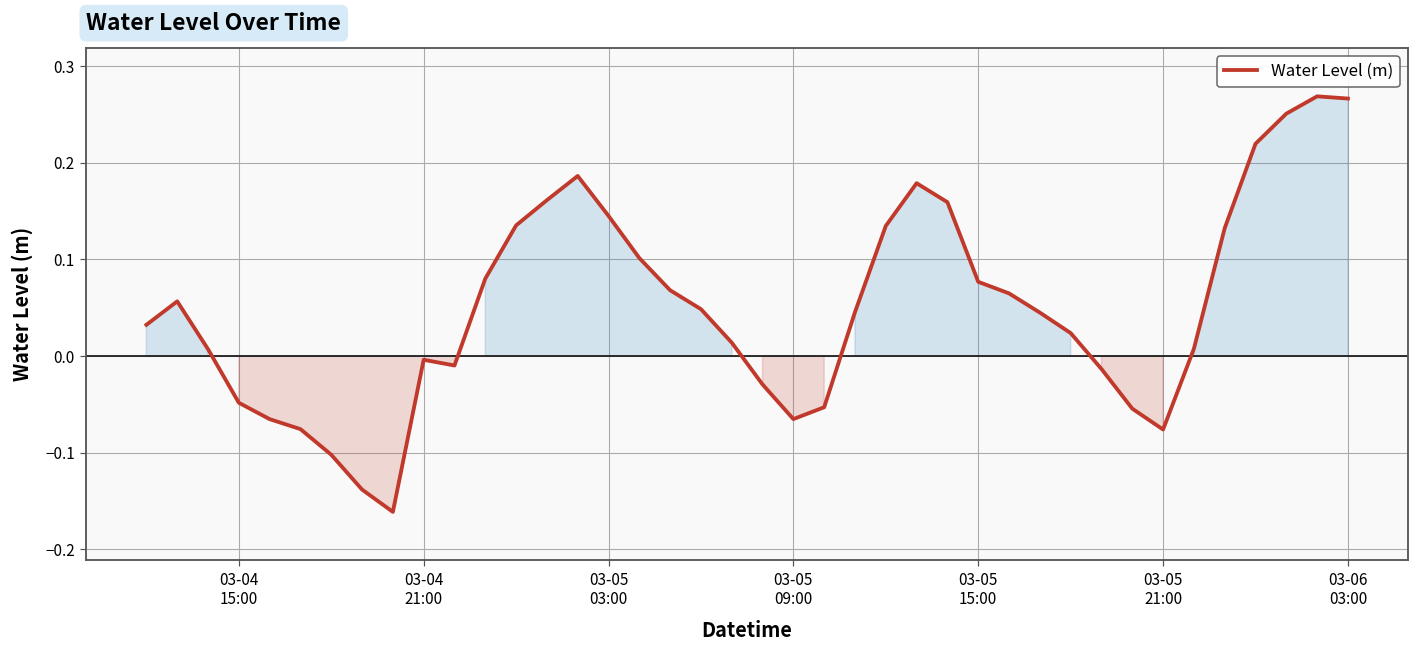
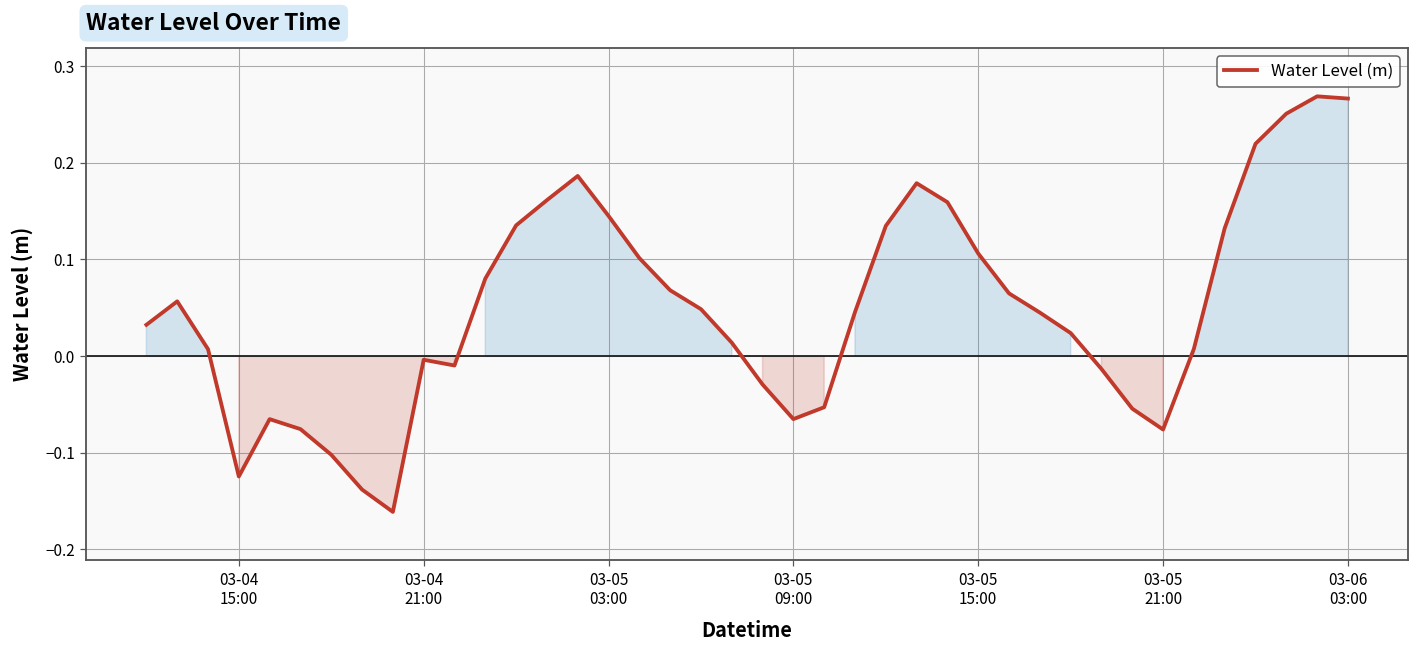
03-04 15:00: -0.05 -> -0.12
03-05 15:00: 0.08 -> 0.11
